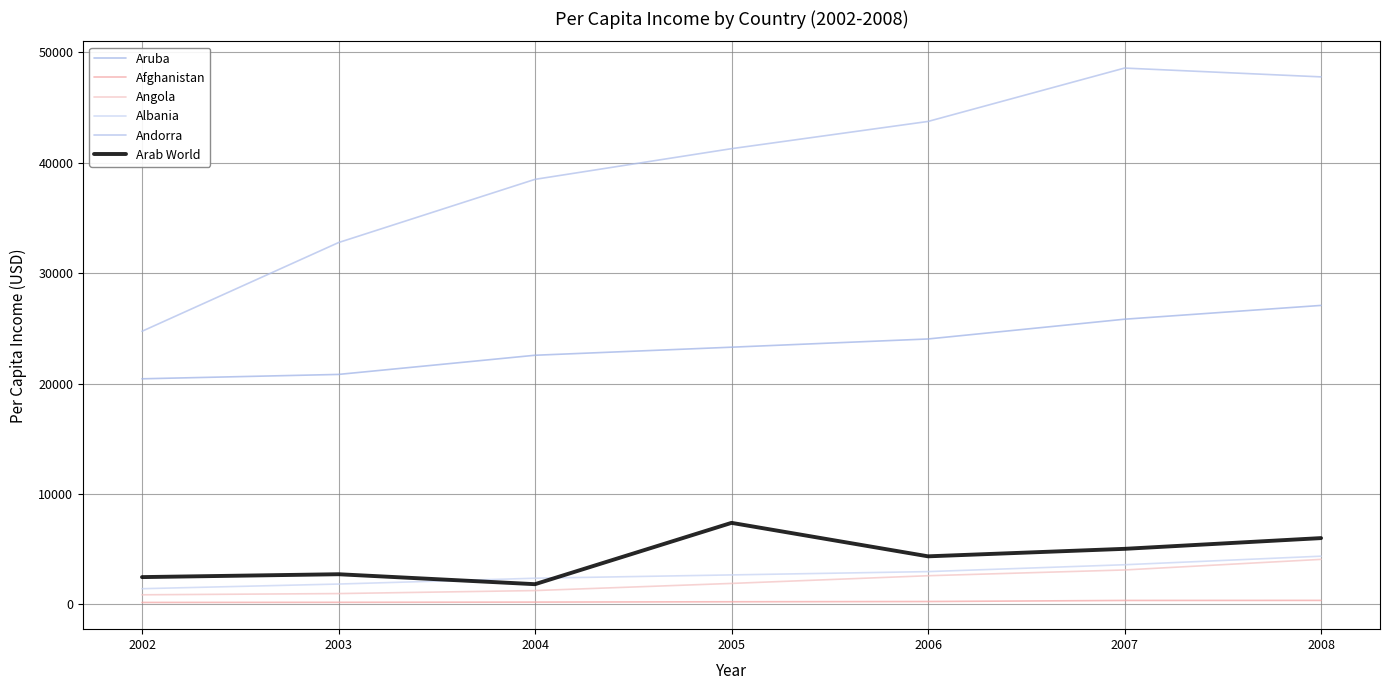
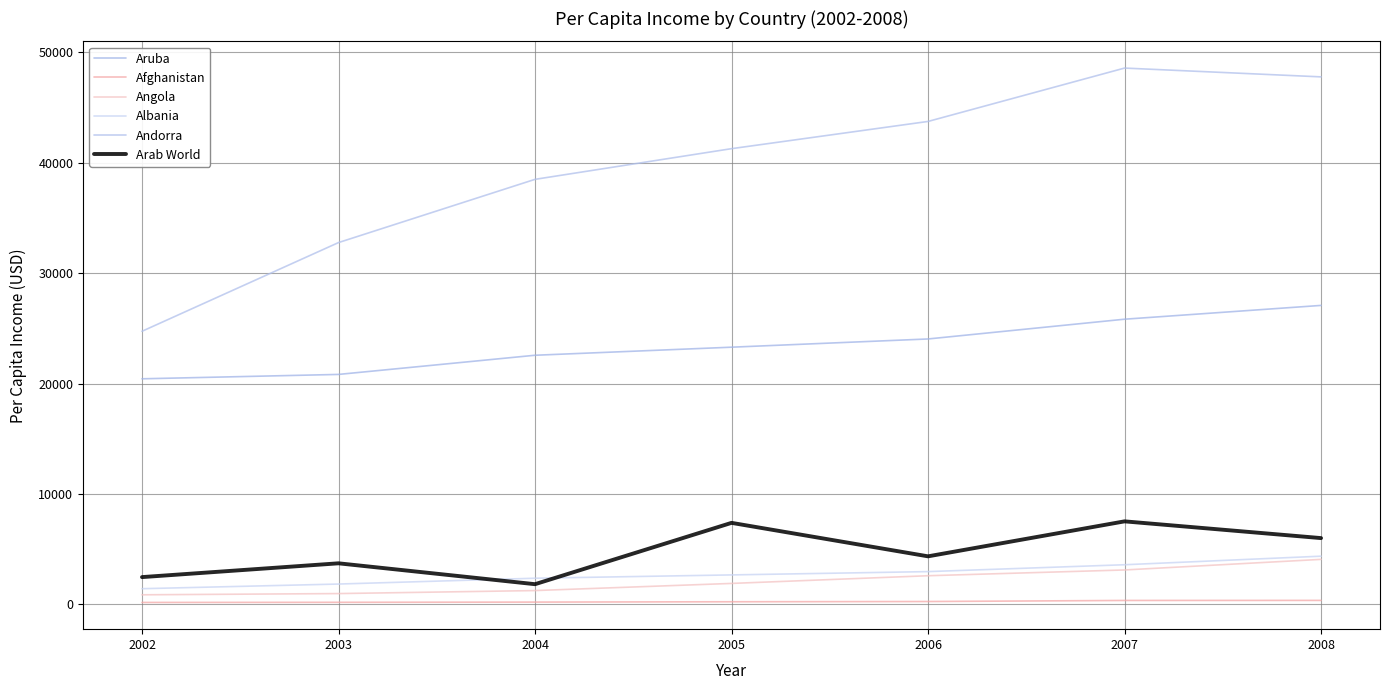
Arab World, 2003: 2700 -> 3700
Arab World, 2007: 5000 -> 7500
